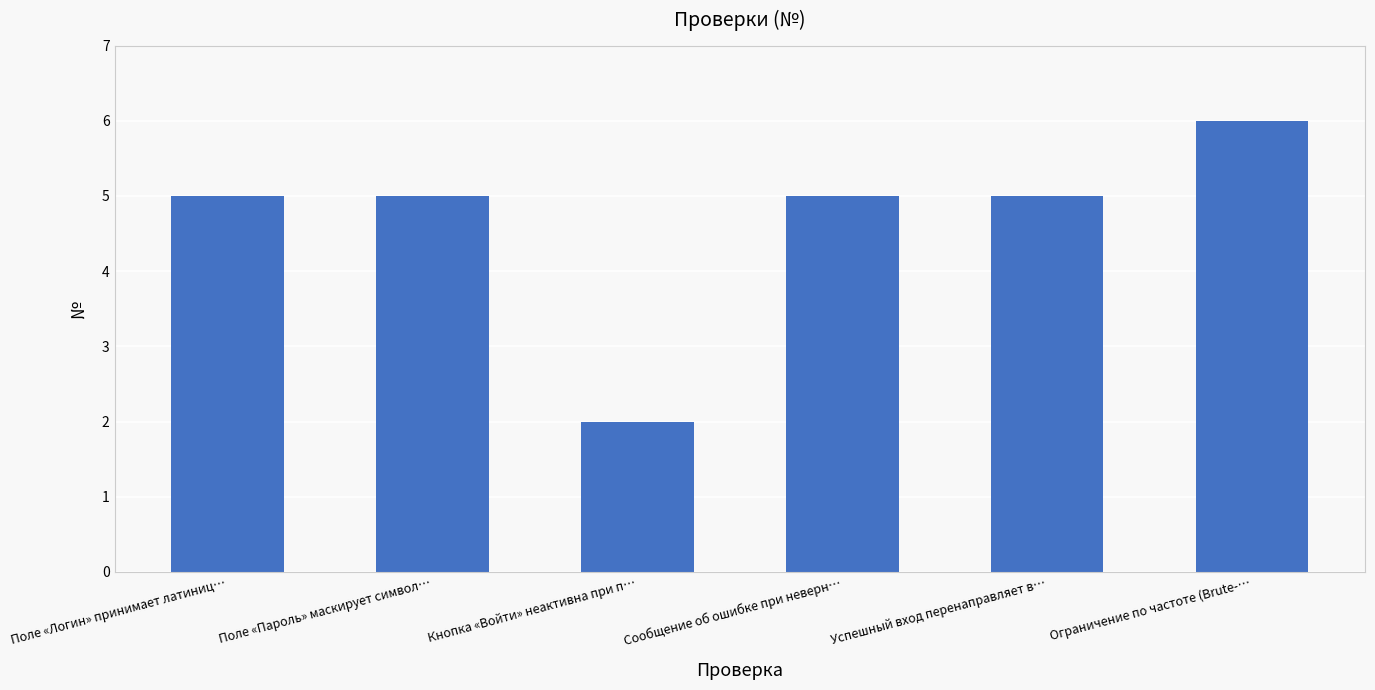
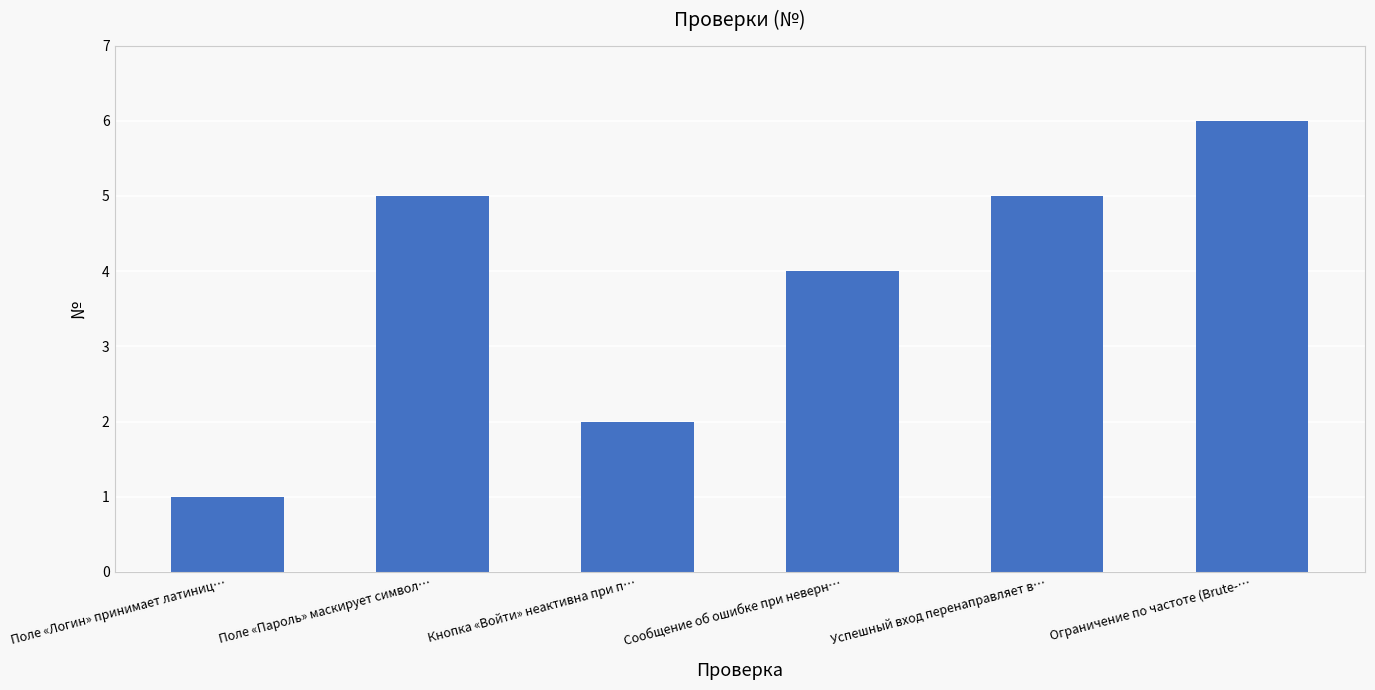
Поле «Логин» принимает латиниц…: 5 -> 1
Сообщение об ошибке при неверн…: 5 -> 4
